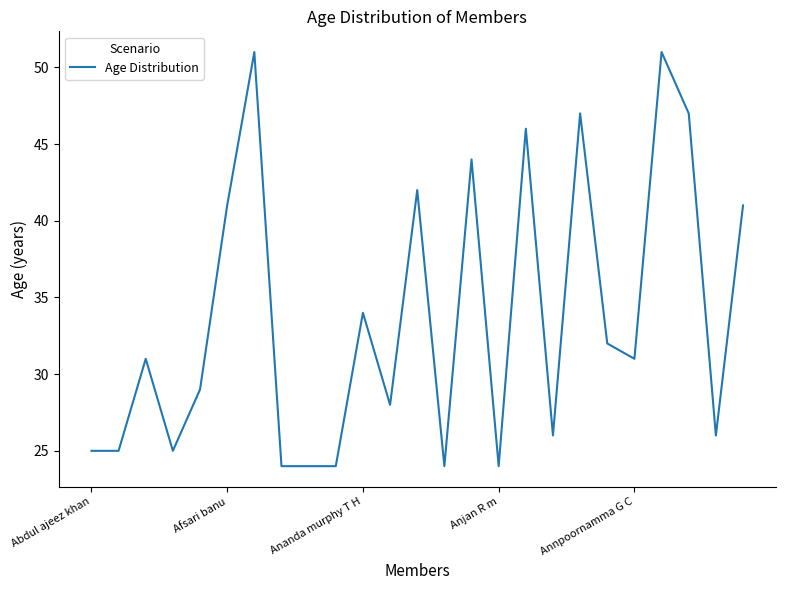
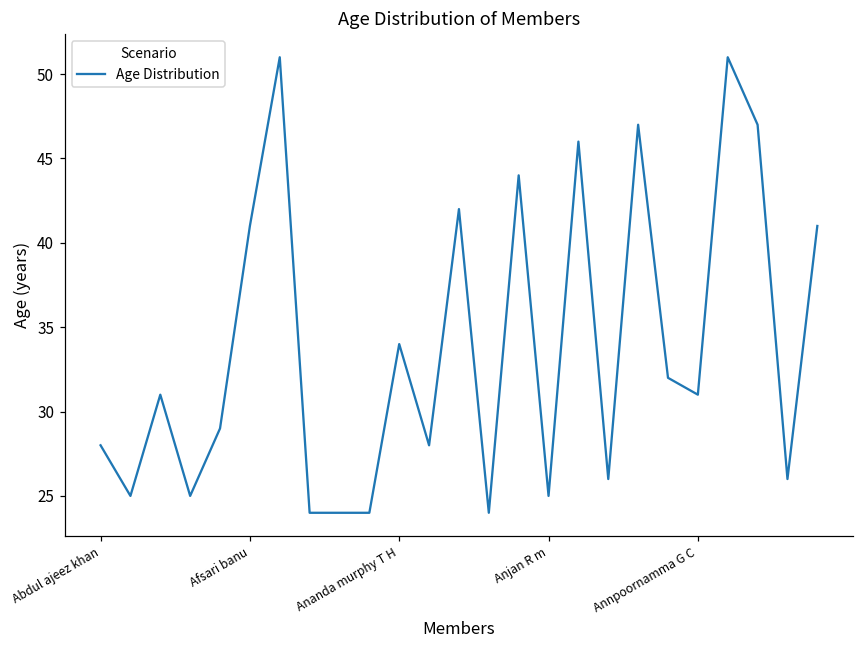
Abdul ajeez khan: 25 -> 28
Anjan R m: 24 -> 25
